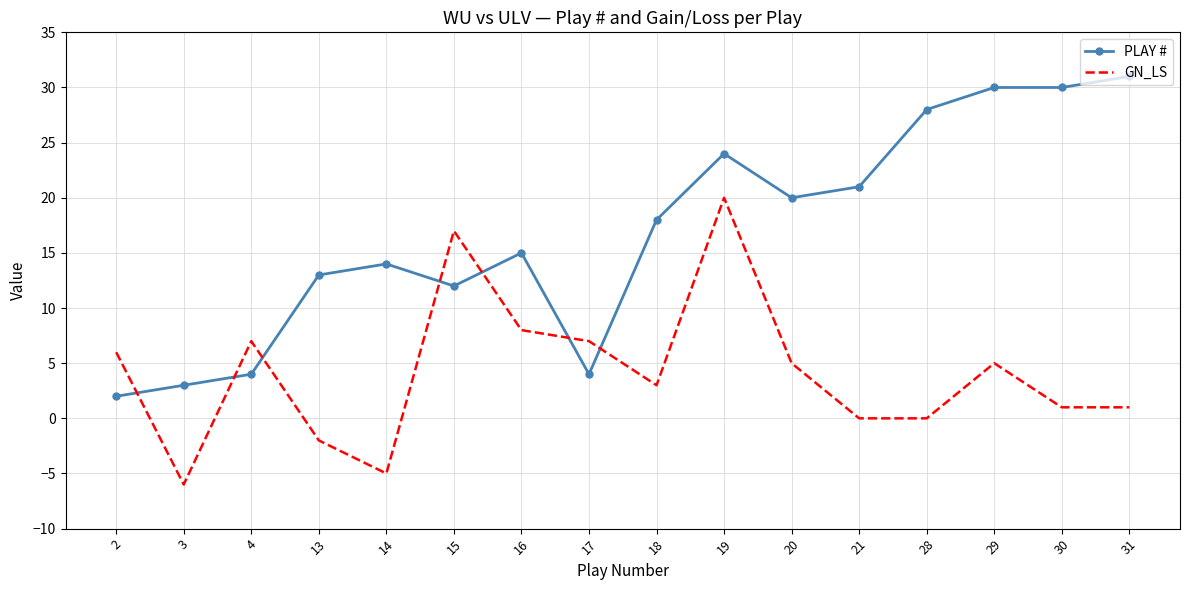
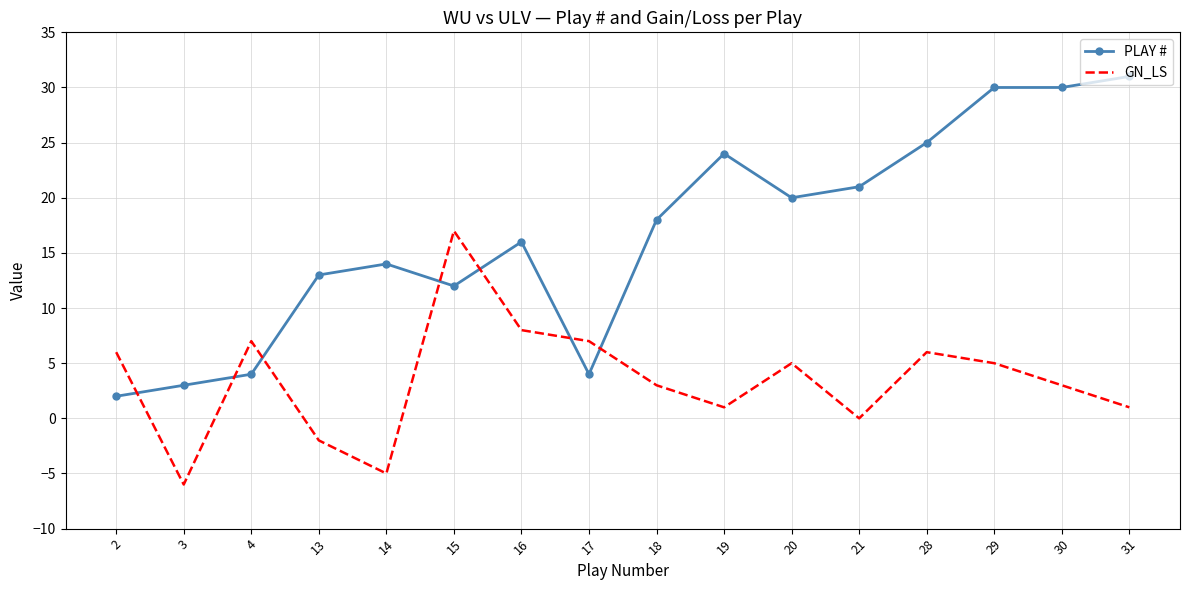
PLAY #, 16: 15 -> 16
GN_LS, 19: 20 -> 1
PLAY #, 28: 28 -> 25
GN_LS, 28: 0 -> 6
GN_LS, 30: 1 -> 3
